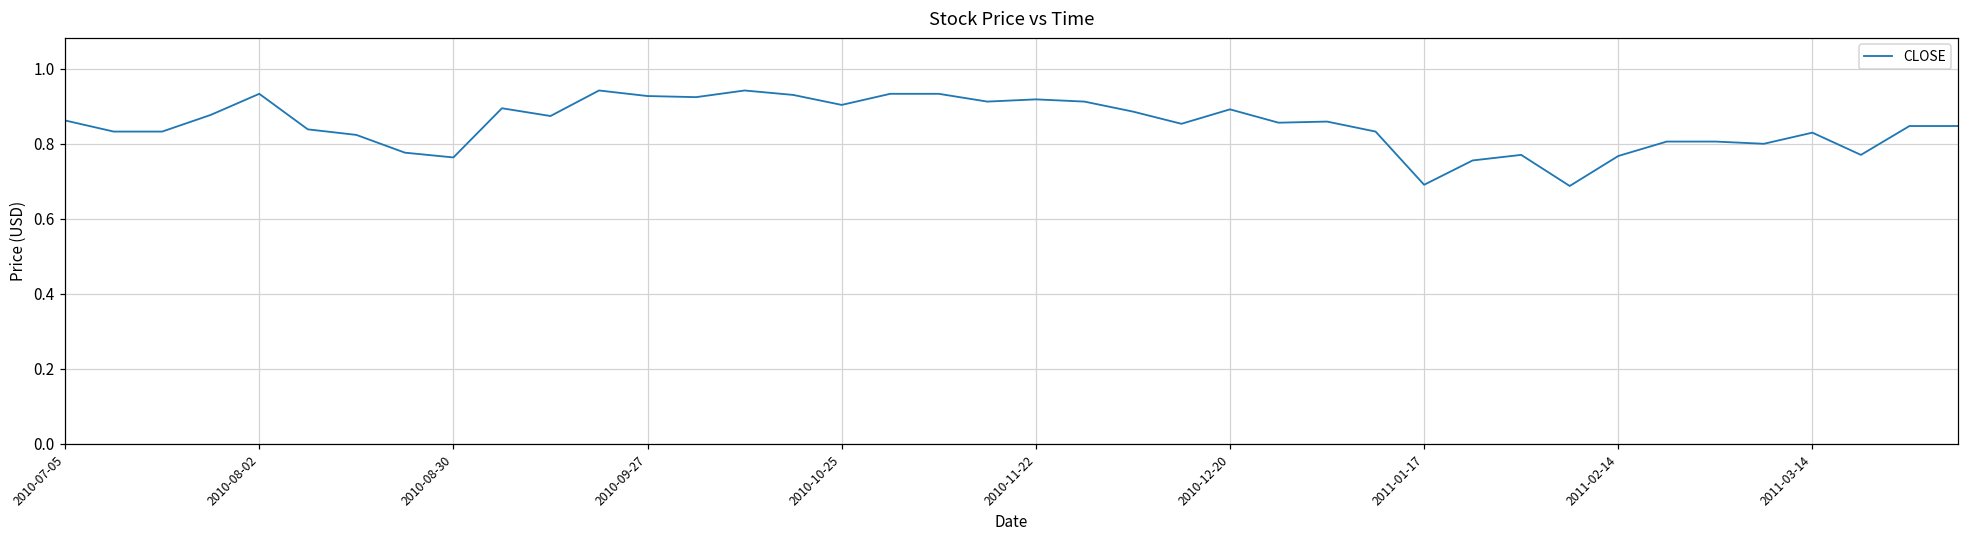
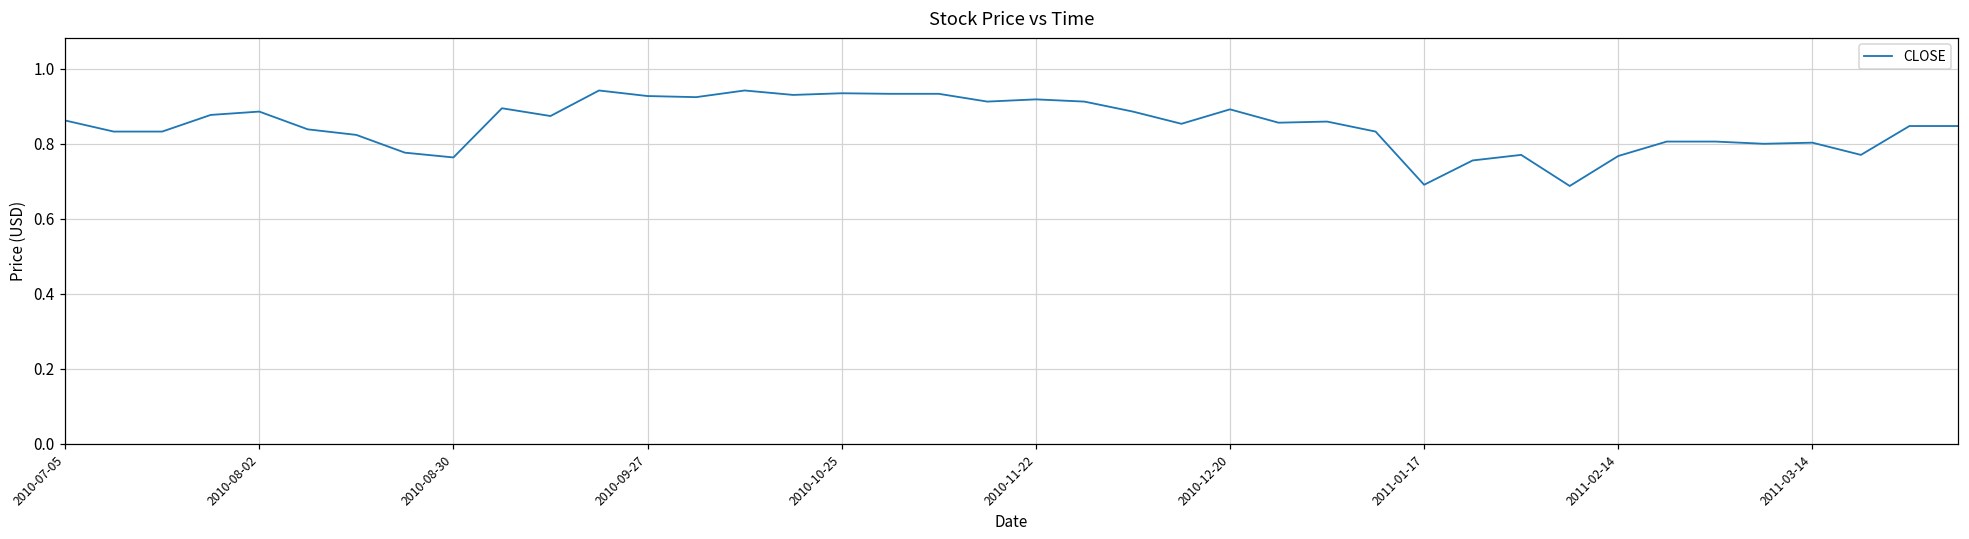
2010-08-02: 0.93 -> 0.89
2010-10-25: 0.90 -> 0.93
2011-03-14: 0.83 -> 0.80
